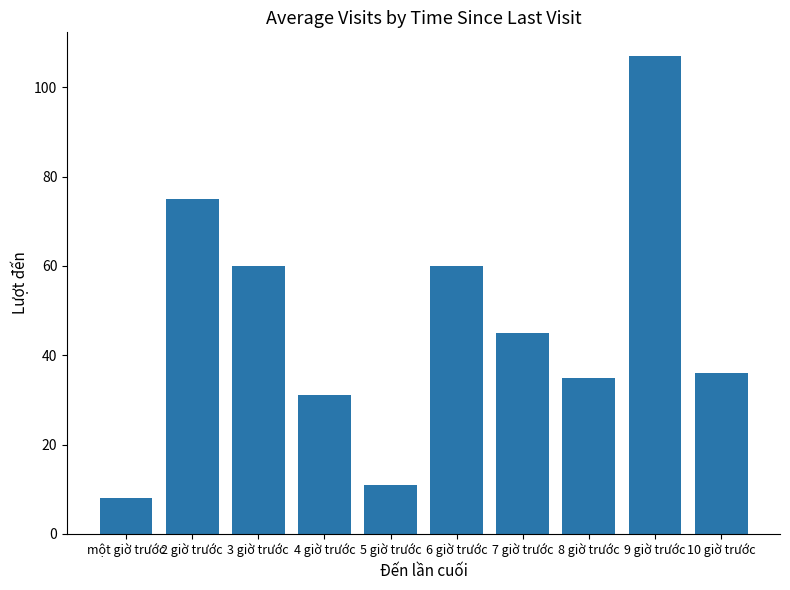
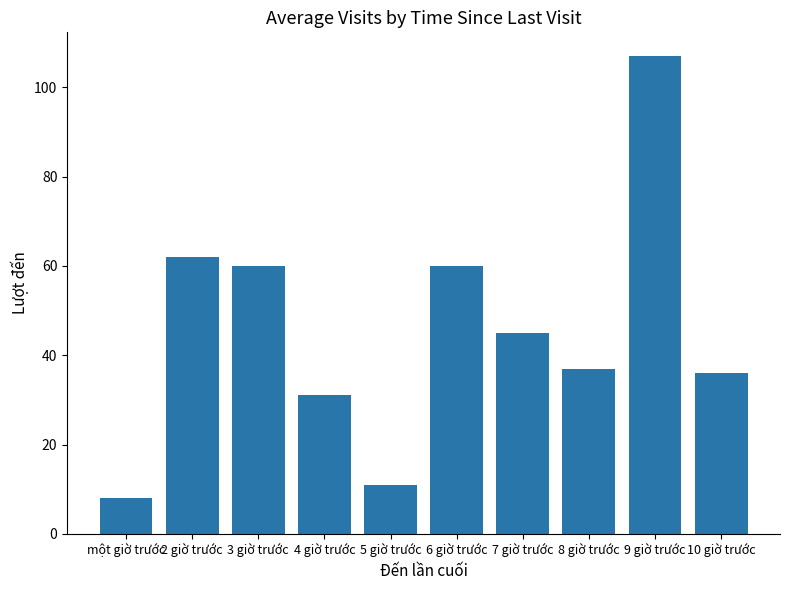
2 giờ trước: 75 -> 62
8 giờ trước: 35 -> 37
